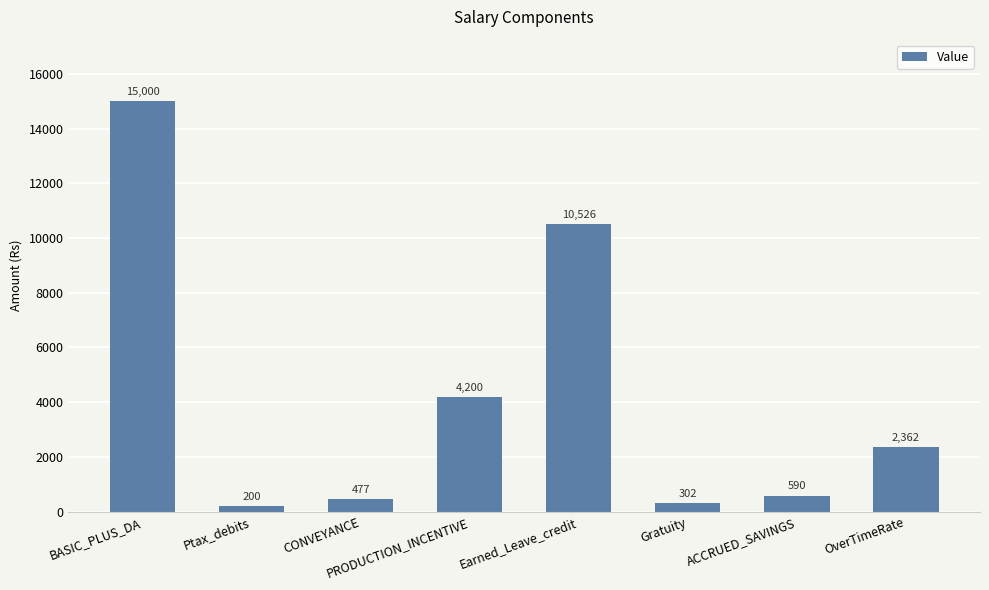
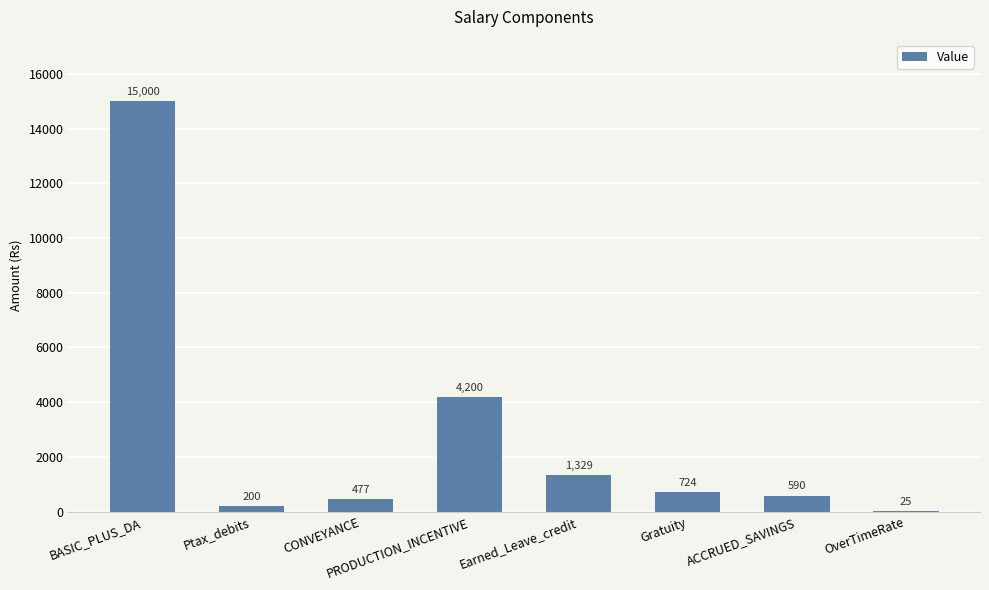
Earned_Leave_credit: 10,526 -> 1,329
Gratuity: 302 -> 724
OverTimeRate: 2,362 -> 25
